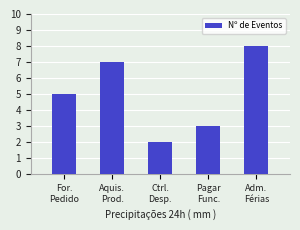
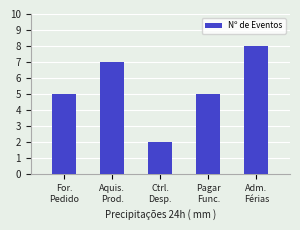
Pagar Func.: 3 -> 5
